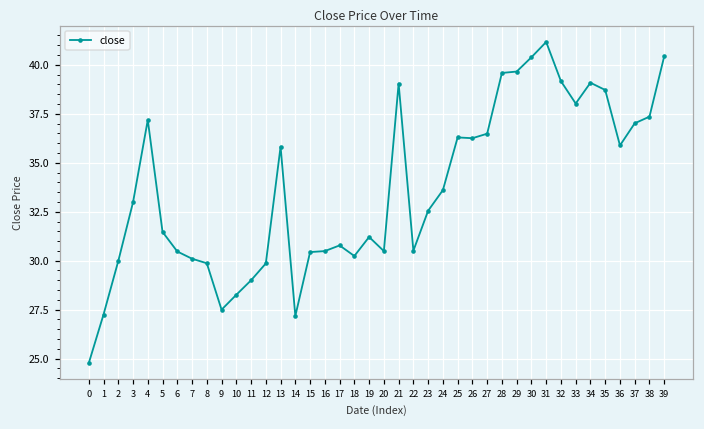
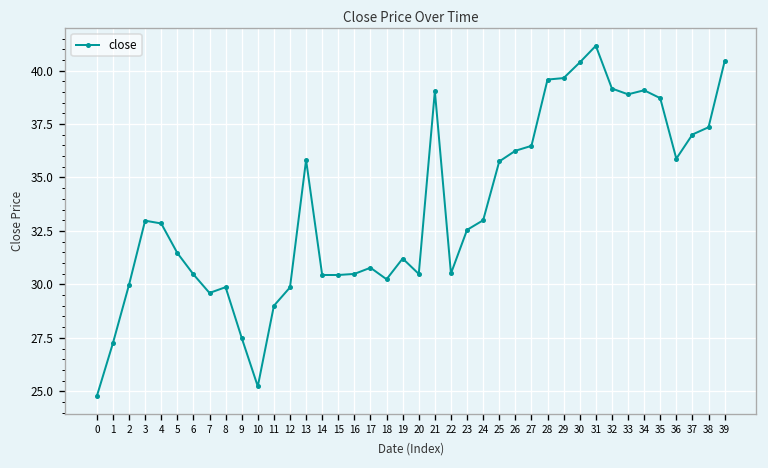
4: 37.2 -> 32.9
7: 30.1 -> 29.6
10: 28.3 -> 25.2
14: 27.2 -> 30.4
24: 33.6 -> 33.0
25: 36.3 -> 35.8
33: 38.0 -> 38.9
